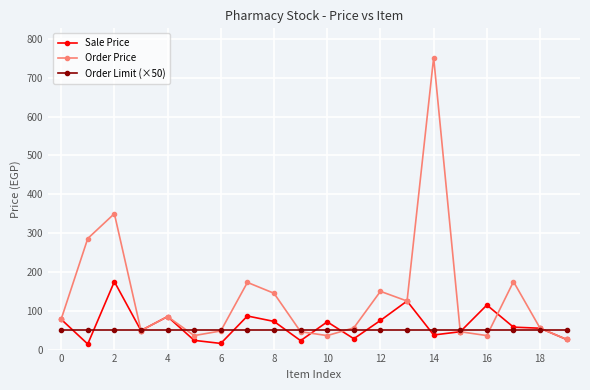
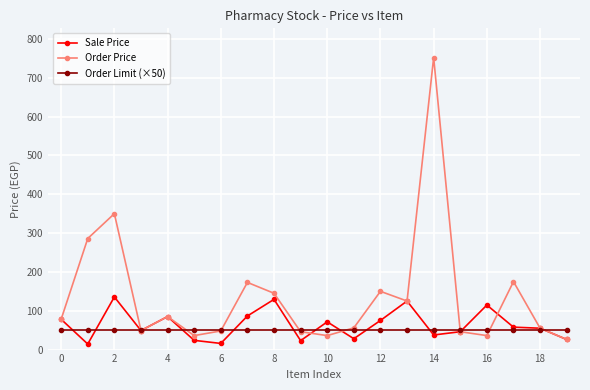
Sale Price, 2: 180 -> 140
Sale Price, 8: 70 -> 130
